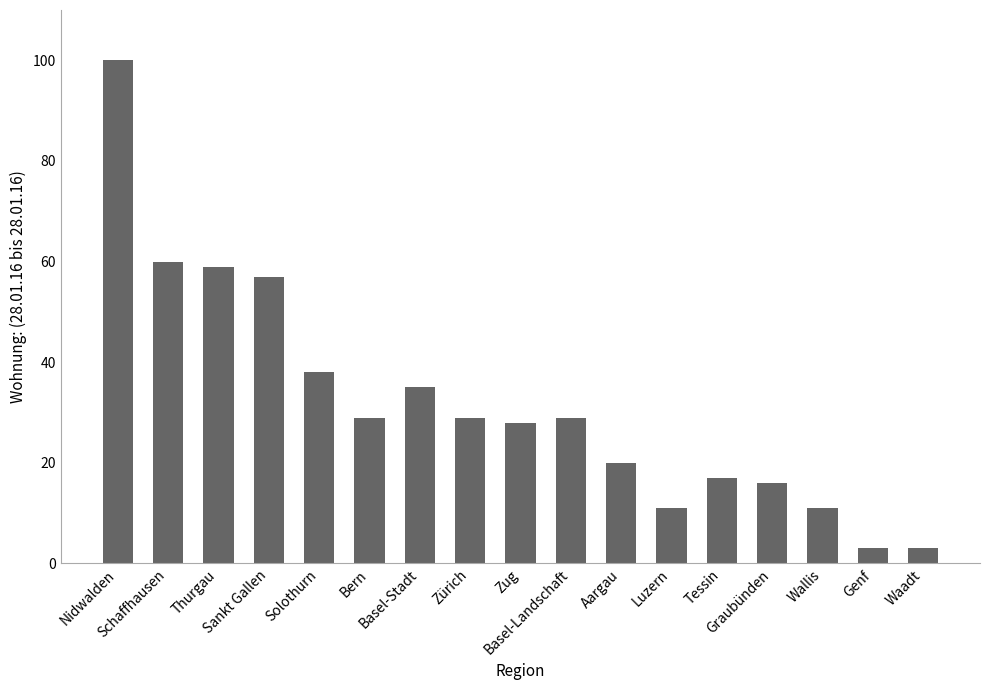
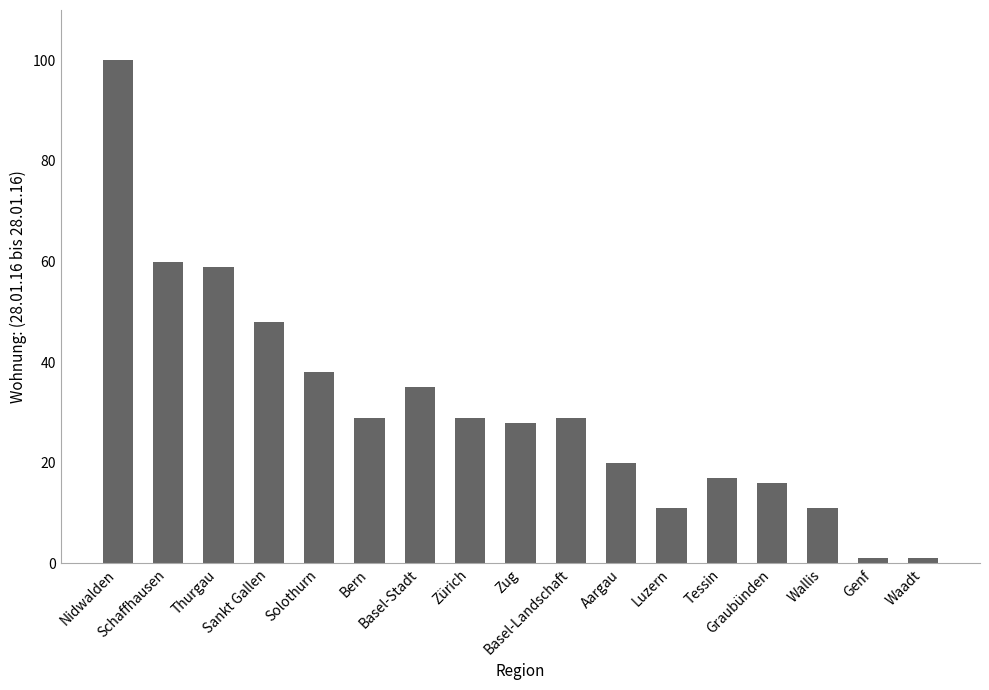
Sankt Gallen: 57 -> 48
Genf: 3 -> 1
Waadt: 3 -> 1
